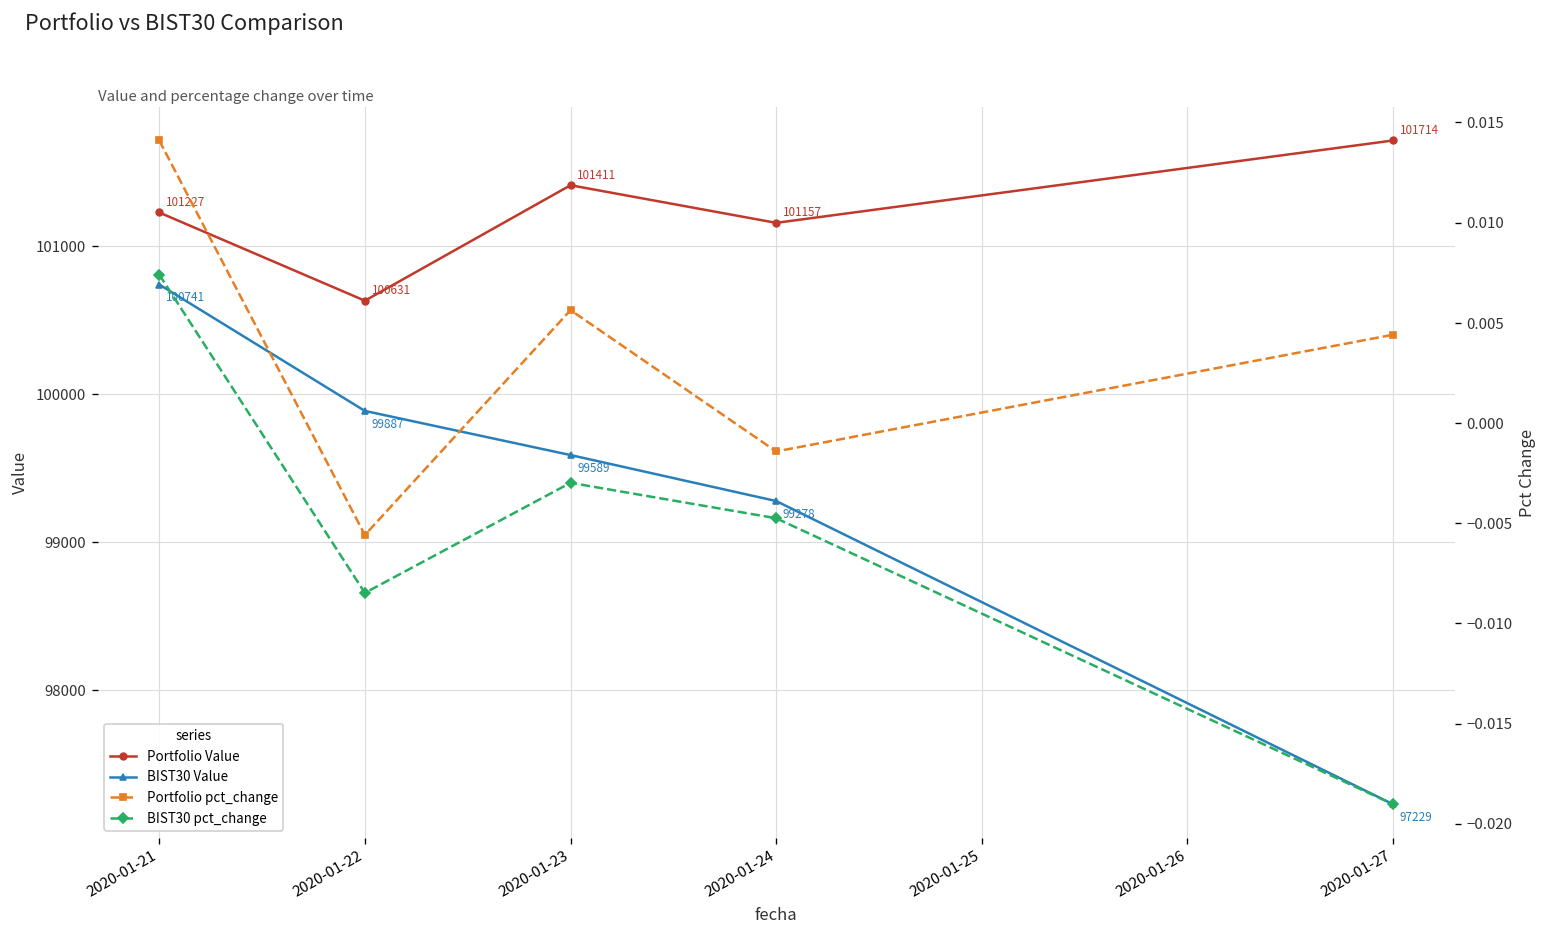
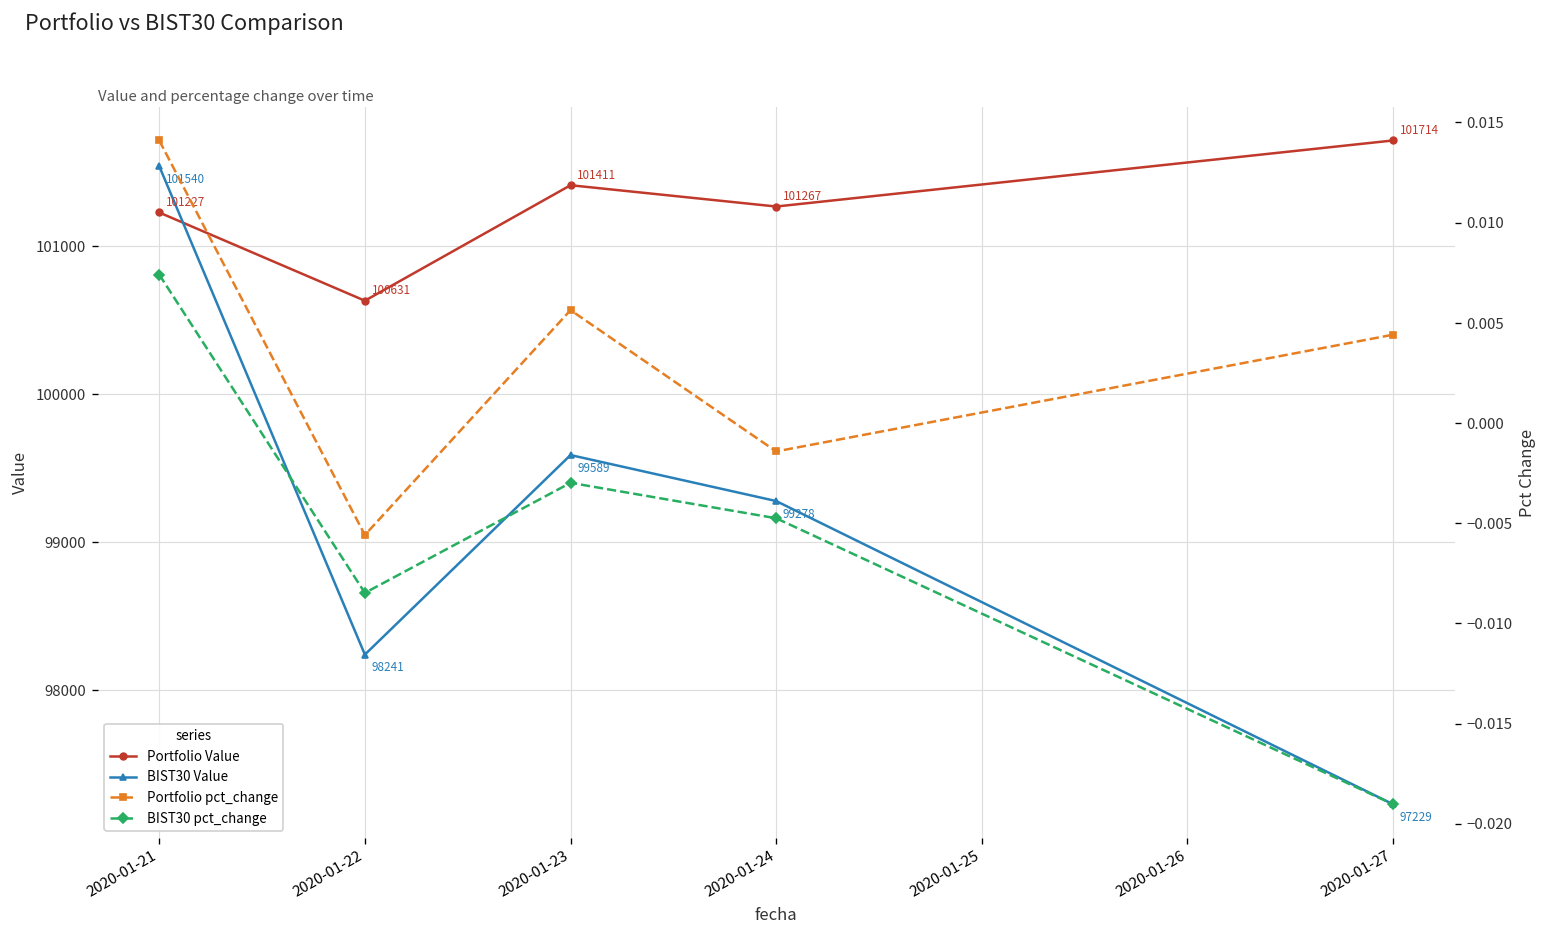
BIST30 Value, 2020-01-21: 100741 -> 101540
BIST30 Value, 2020-01-22: 99887 -> 98241
Portfolio Value, 2020-01-24: 101157 -> 101267
